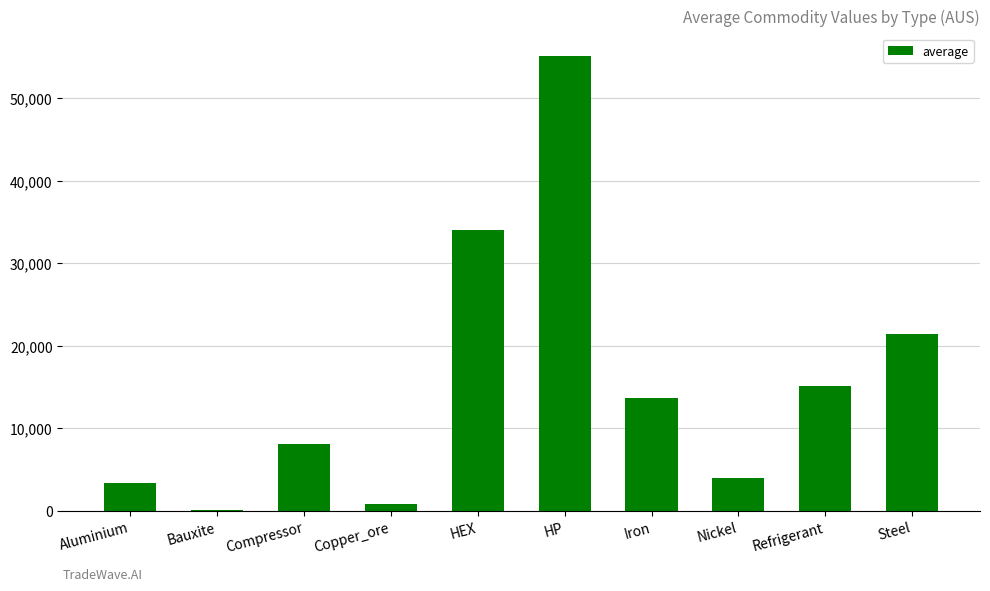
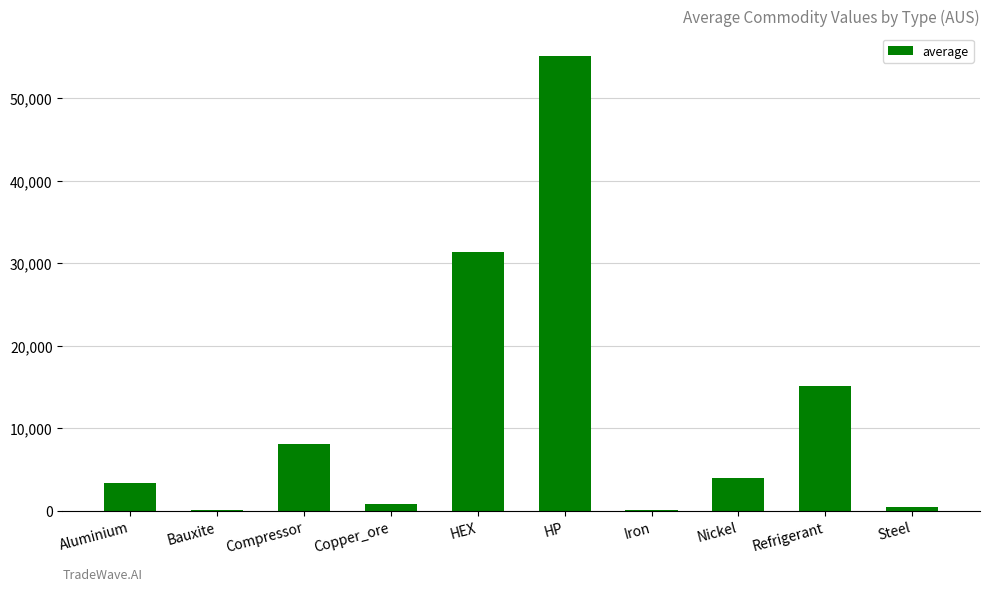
HEX: 34,000 -> 31,000
Iron: 14,000 -> 0
Steel: 21,000 -> 0
